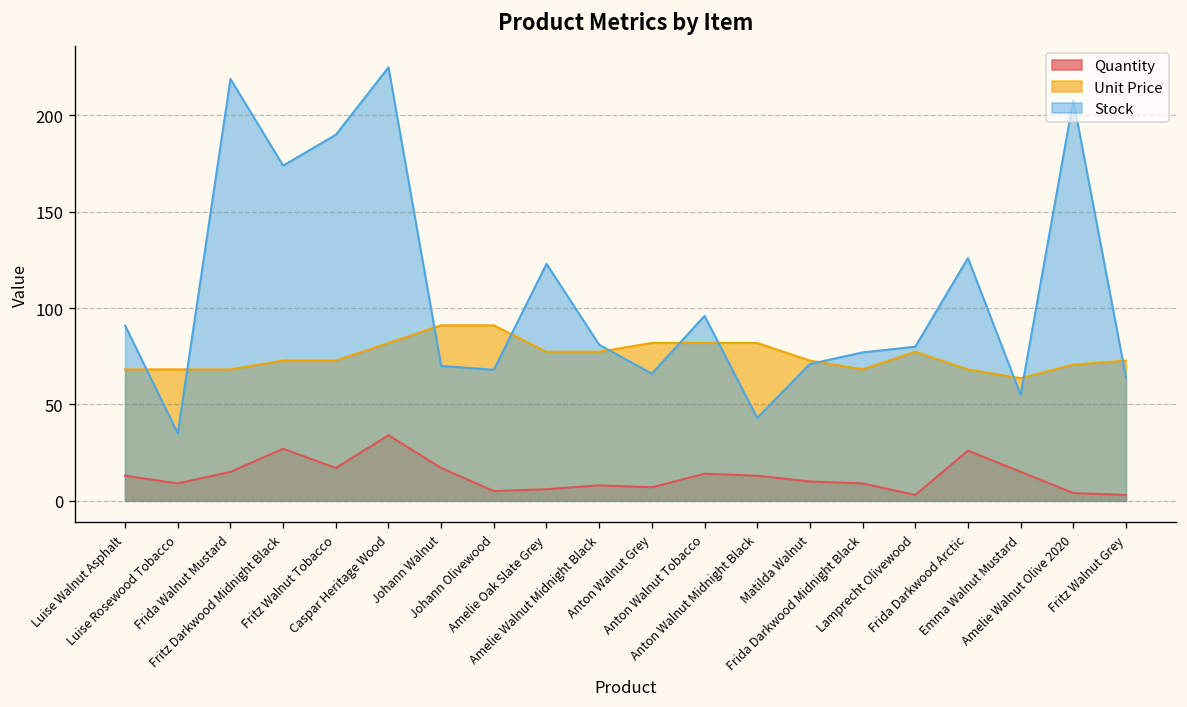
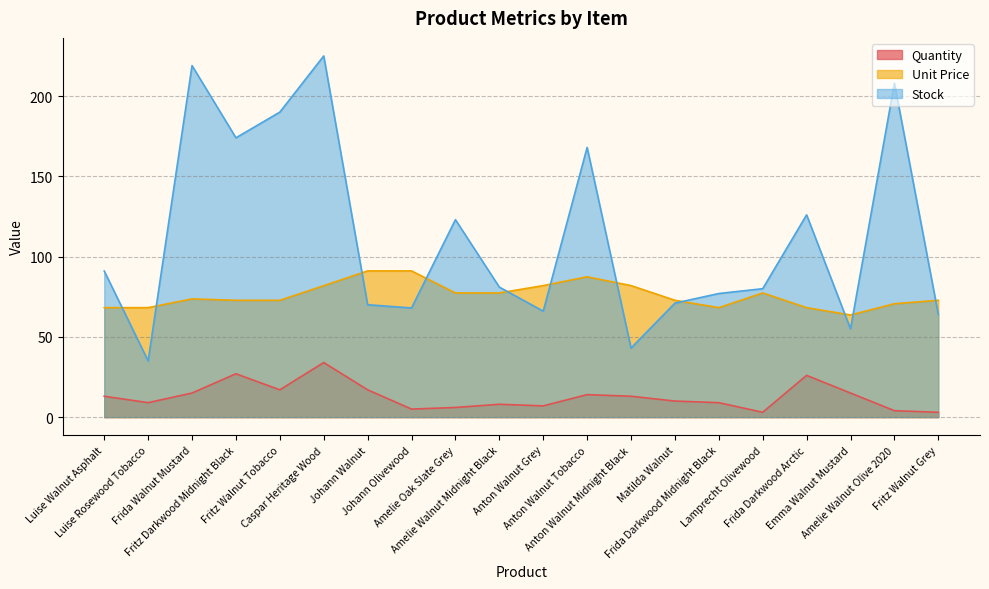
Unit Price, Frida Walnut Mustard: 68 -> 74
Unit Price, Anton Walnut Tobacco: 82 -> 87
Stock, Anton Walnut Tobacco: 96 -> 168
